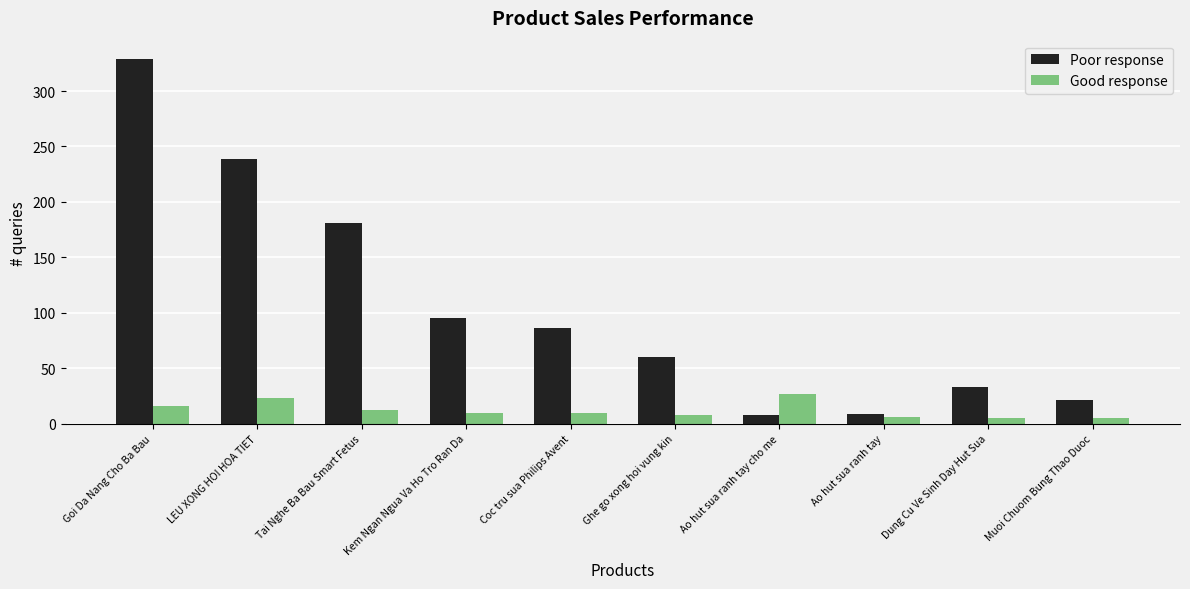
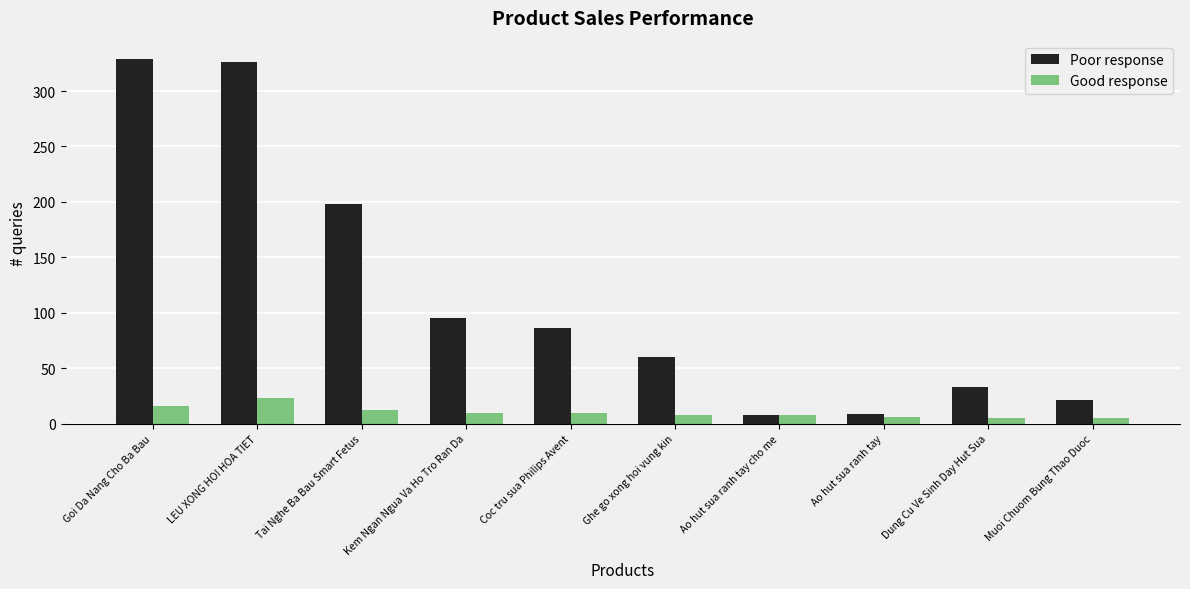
Poor response, LEU XONG HOI HOA TIET: 239 -> 326
Poor response, Tai Nghe Ba Bau Smart Fetus: 181 -> 198
Good response, Ao hut sua ranh tay cho me: 27 -> 8
